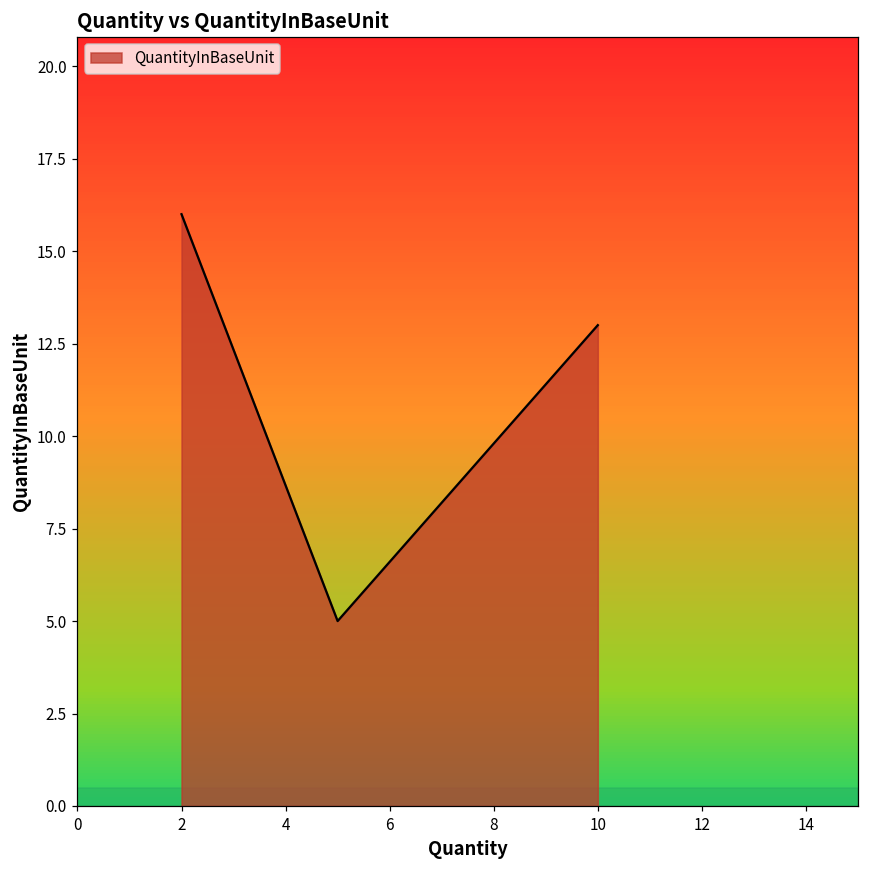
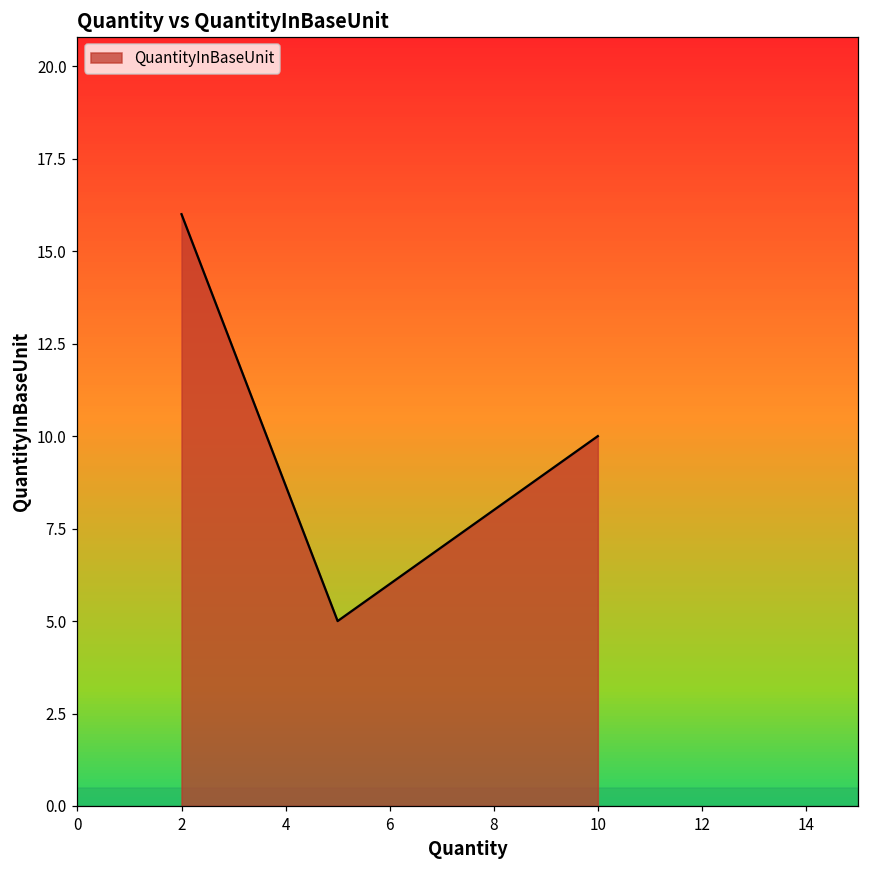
10: 13 -> 10
